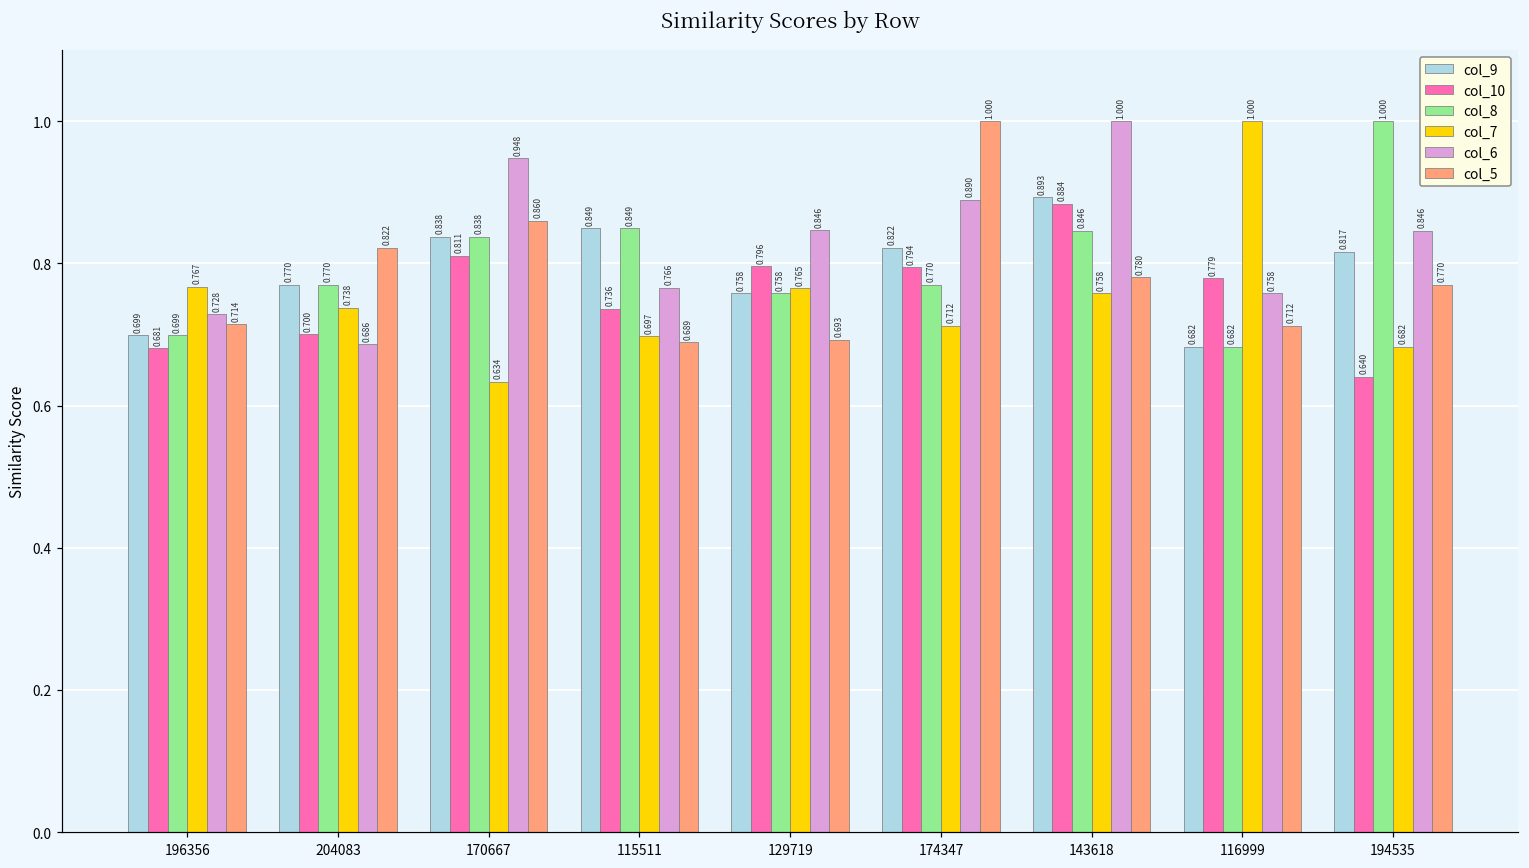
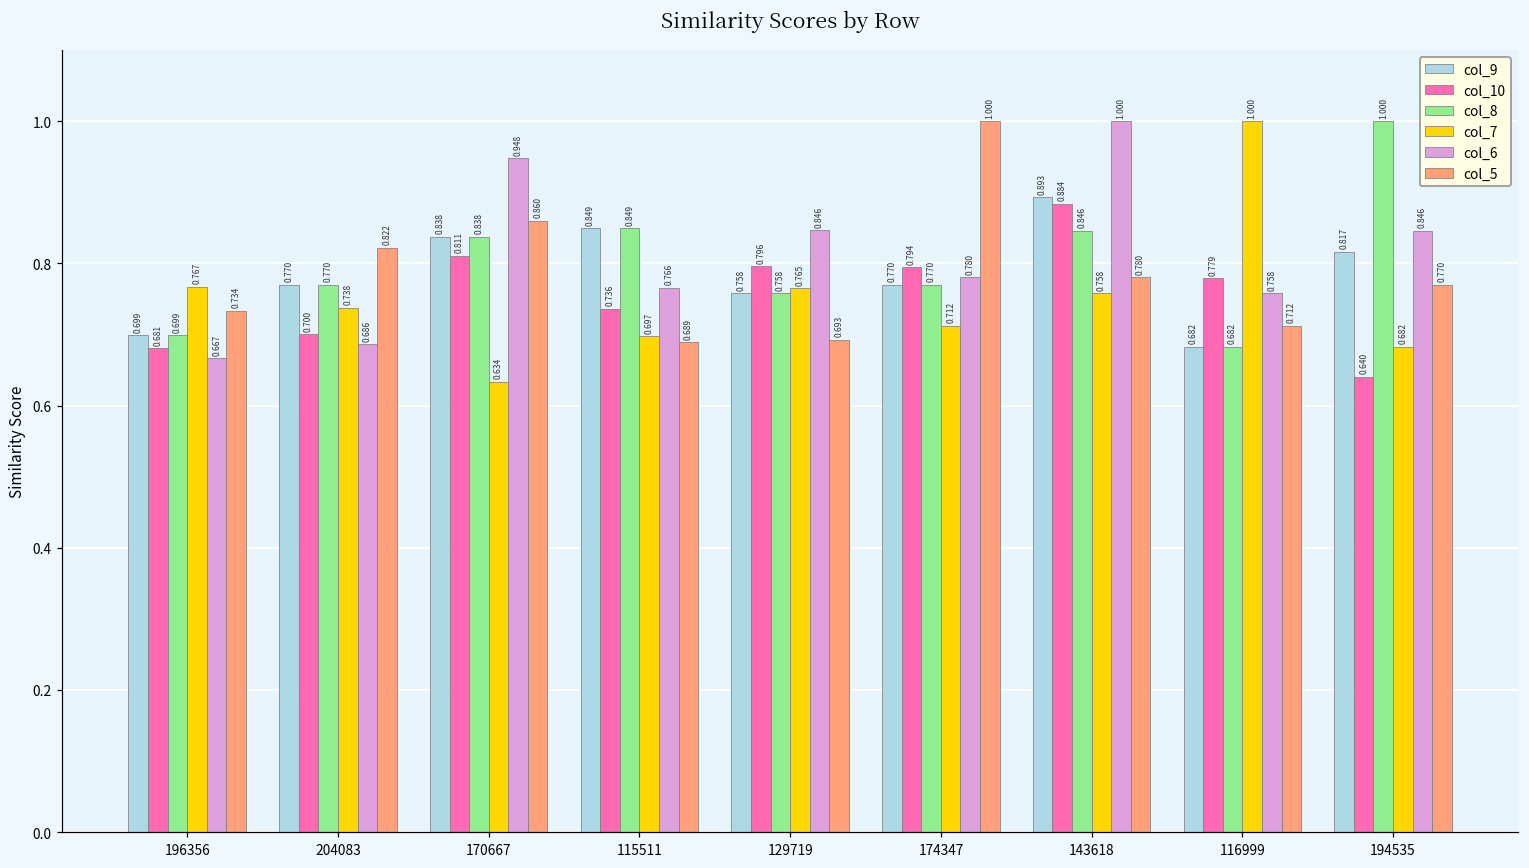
col_6, 196356: 0.728 -> 0.667
col_5, 196356: 0.714 -> 0.734
col_9, 174347: 0.822 -> 0.770
col_6, 174347: 0.890 -> 0.780
